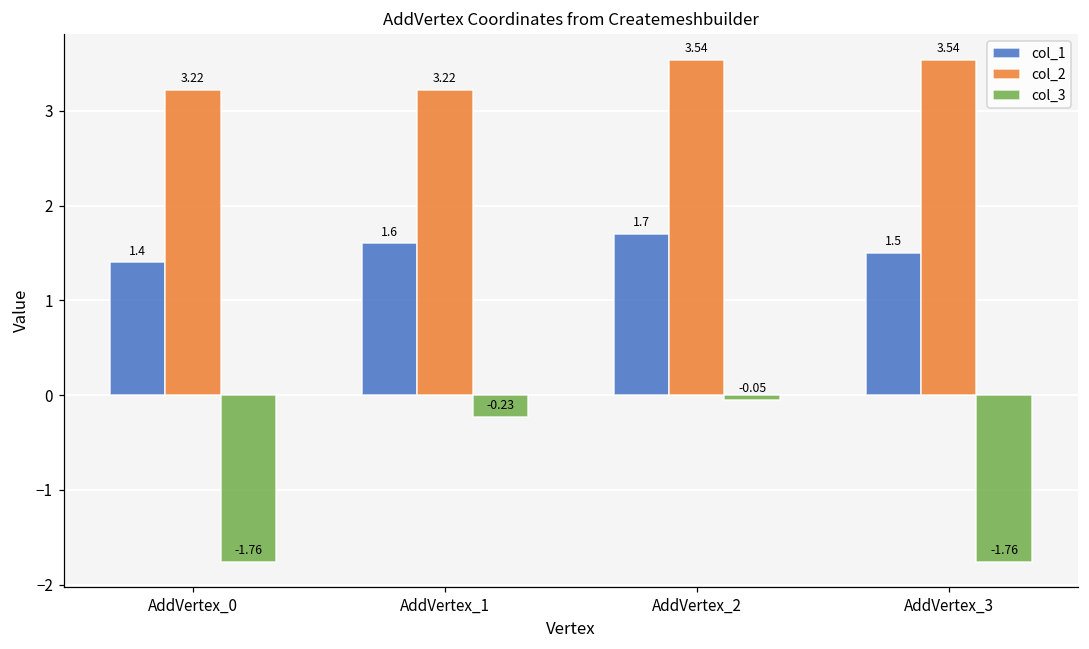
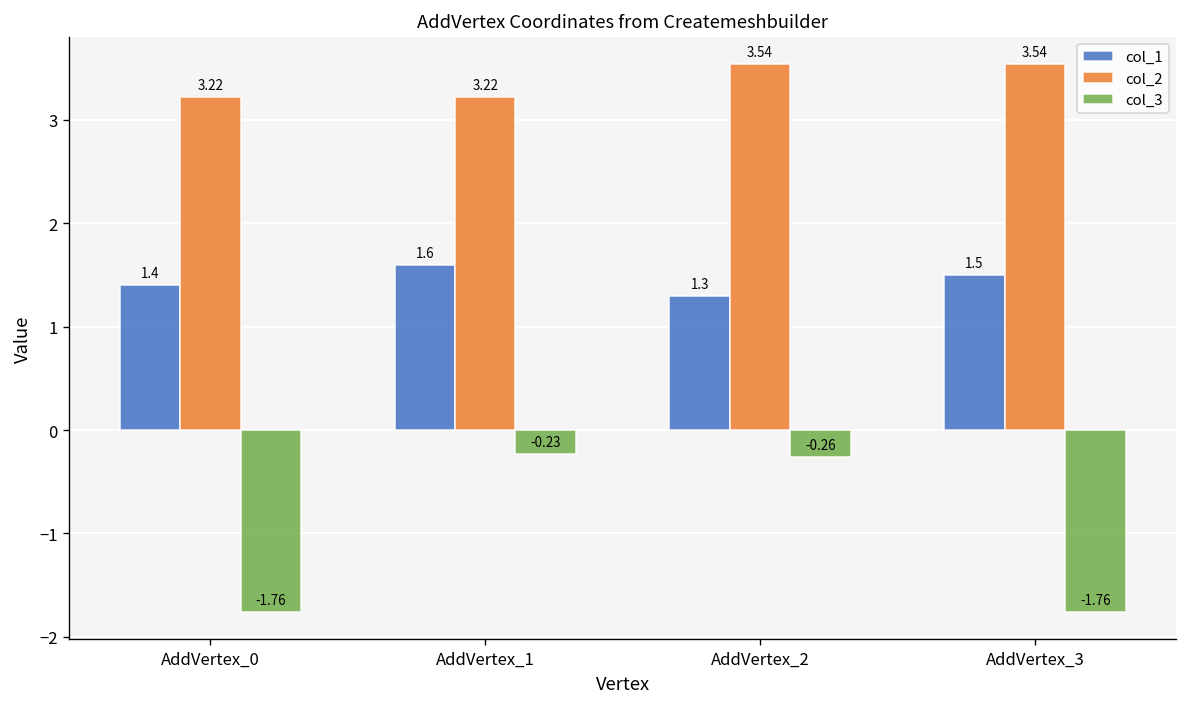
col_1, AddVertex_2: 1.7 -> 1.3
col_3, AddVertex_2: -0.05 -> -0.26
